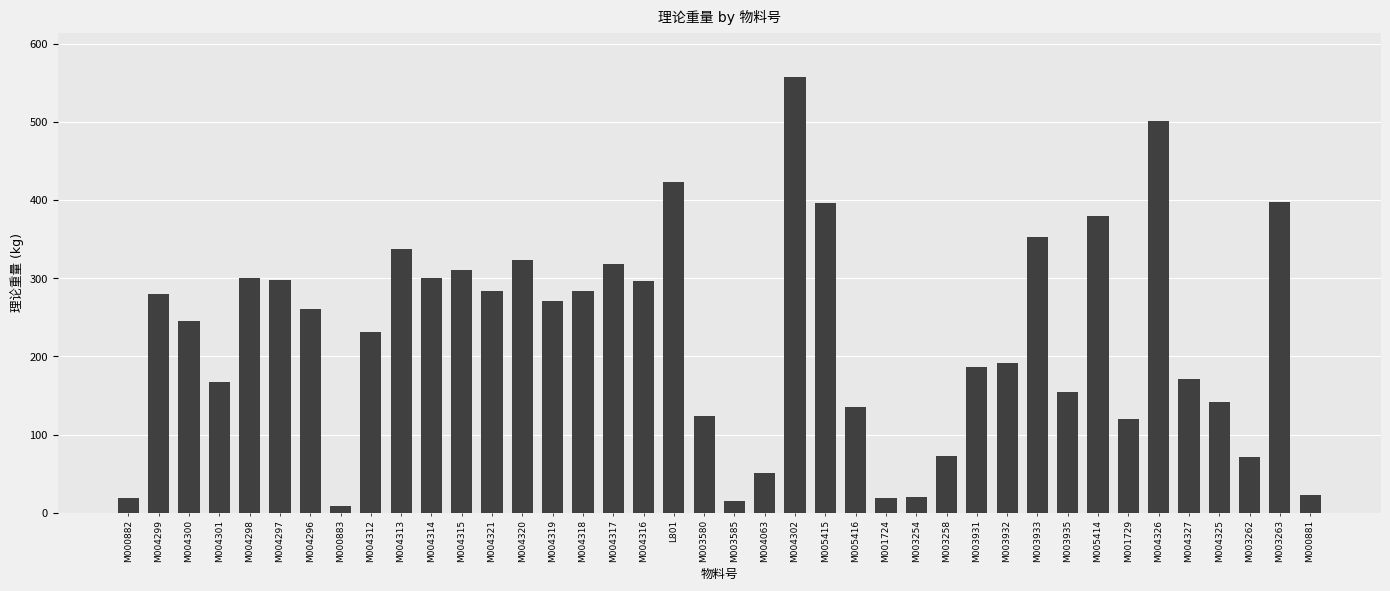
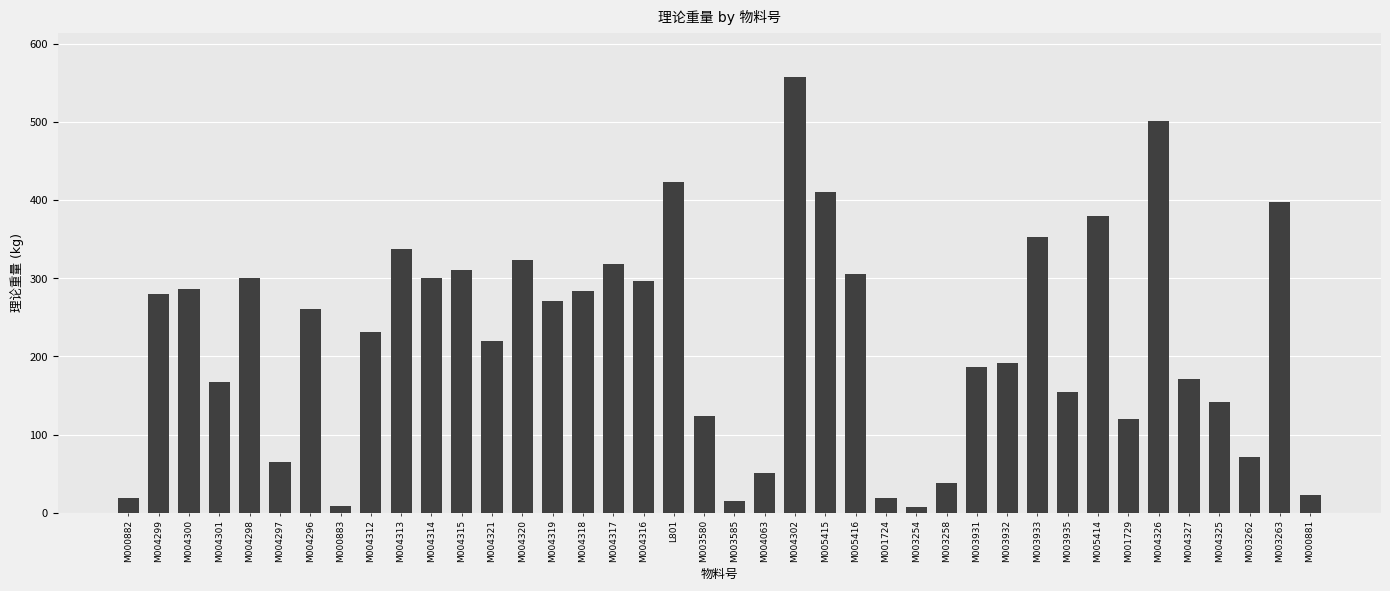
M004300: 250 -> 290
M004297: 300 -> 60
M004321: 280 -> 220
M005415: 400 -> 410
M005416: 140 -> 310
M003254: 20 -> 10
M003258: 70 -> 40
